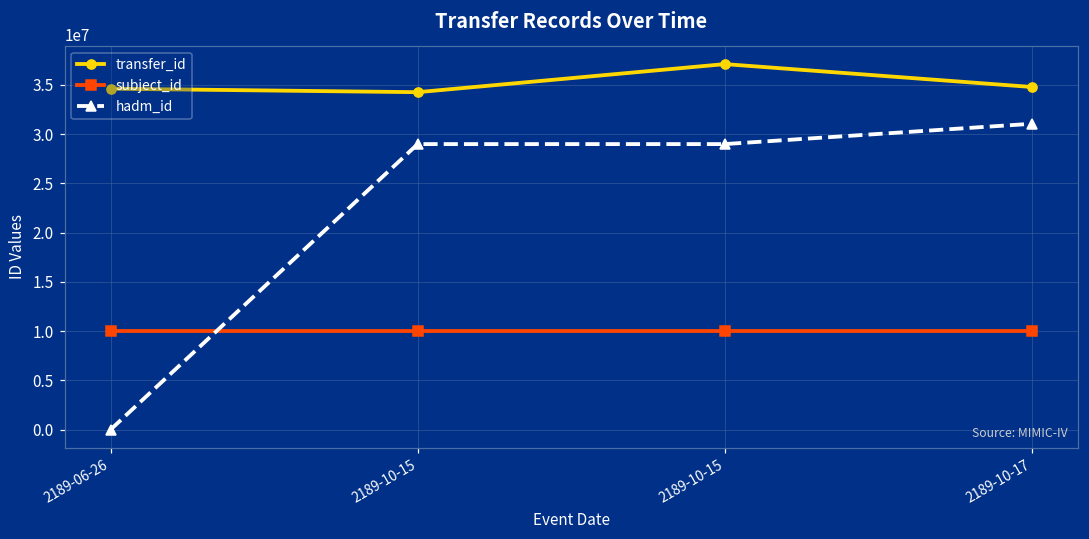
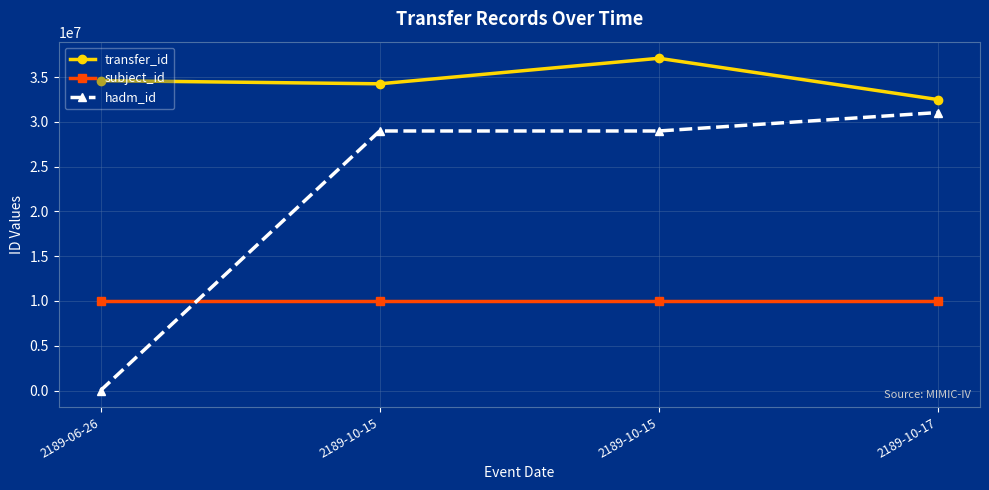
transfer_id, 2189-10-17: 35000000 -> 32000000
